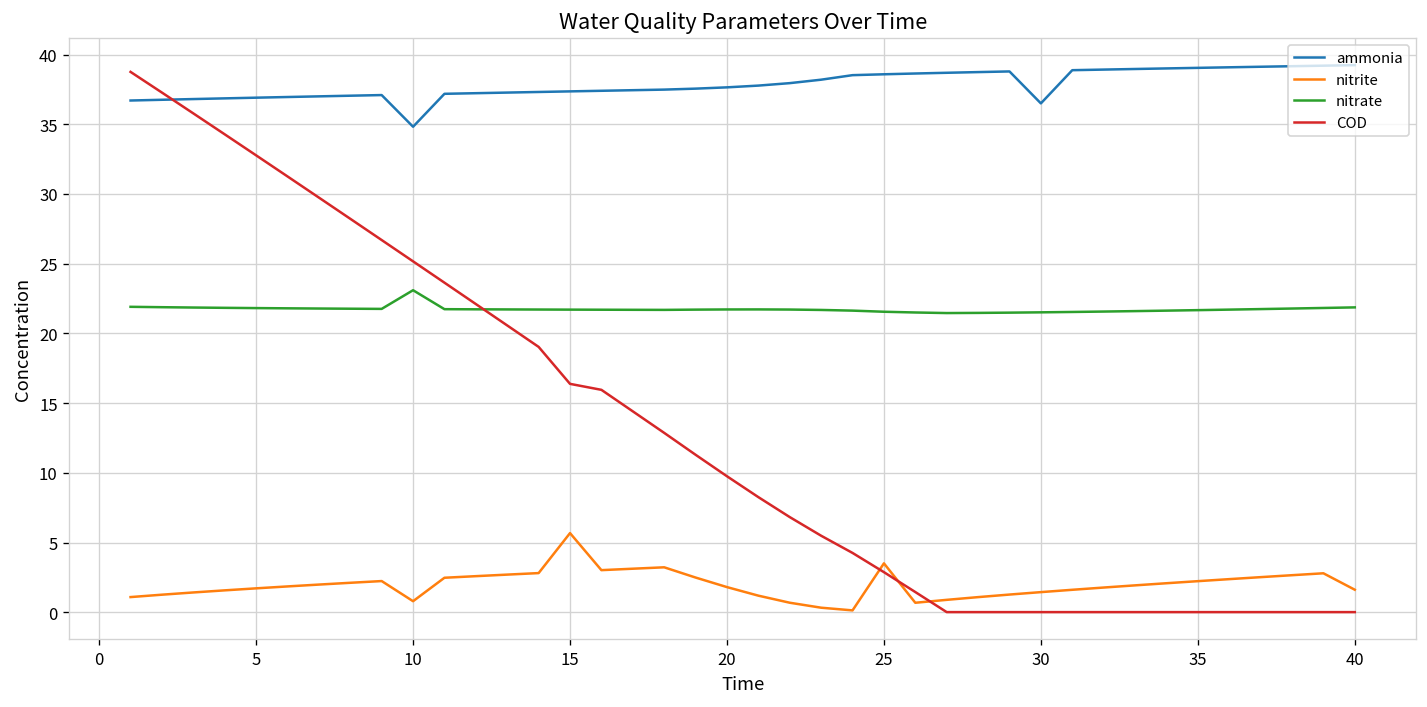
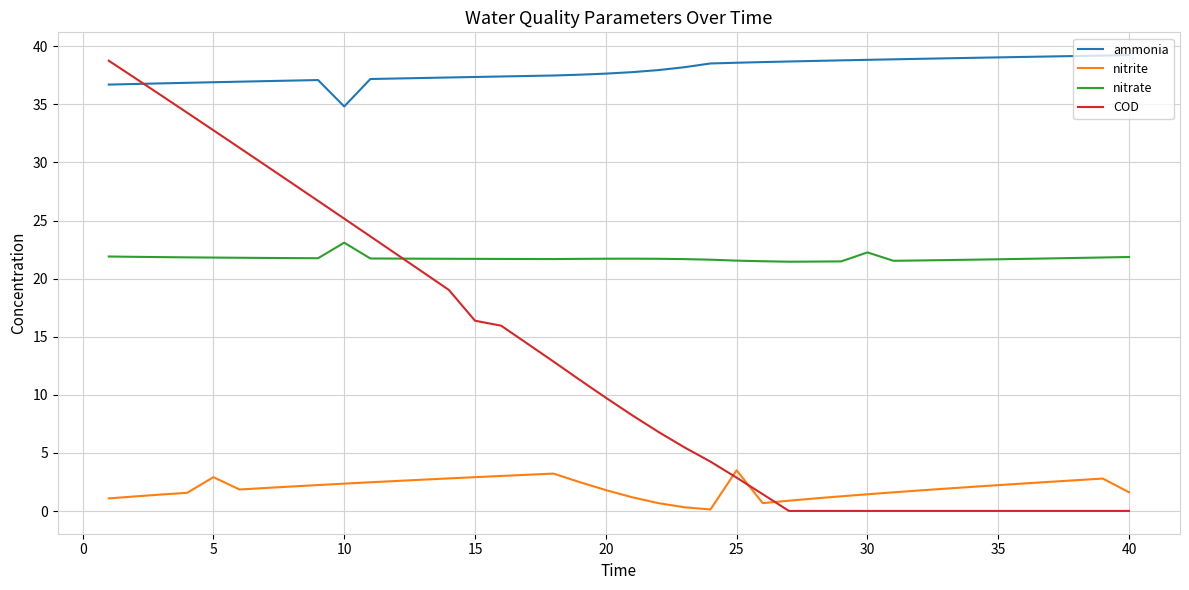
nitrite, 5: 1.7 -> 2.9
nitrite, 10: 0.8 -> 2.4
nitrite, 15: 5.7 -> 2.9
ammonia, 30: 36.5 -> 38.8
nitrate, 30: 21.5 -> 22.3
